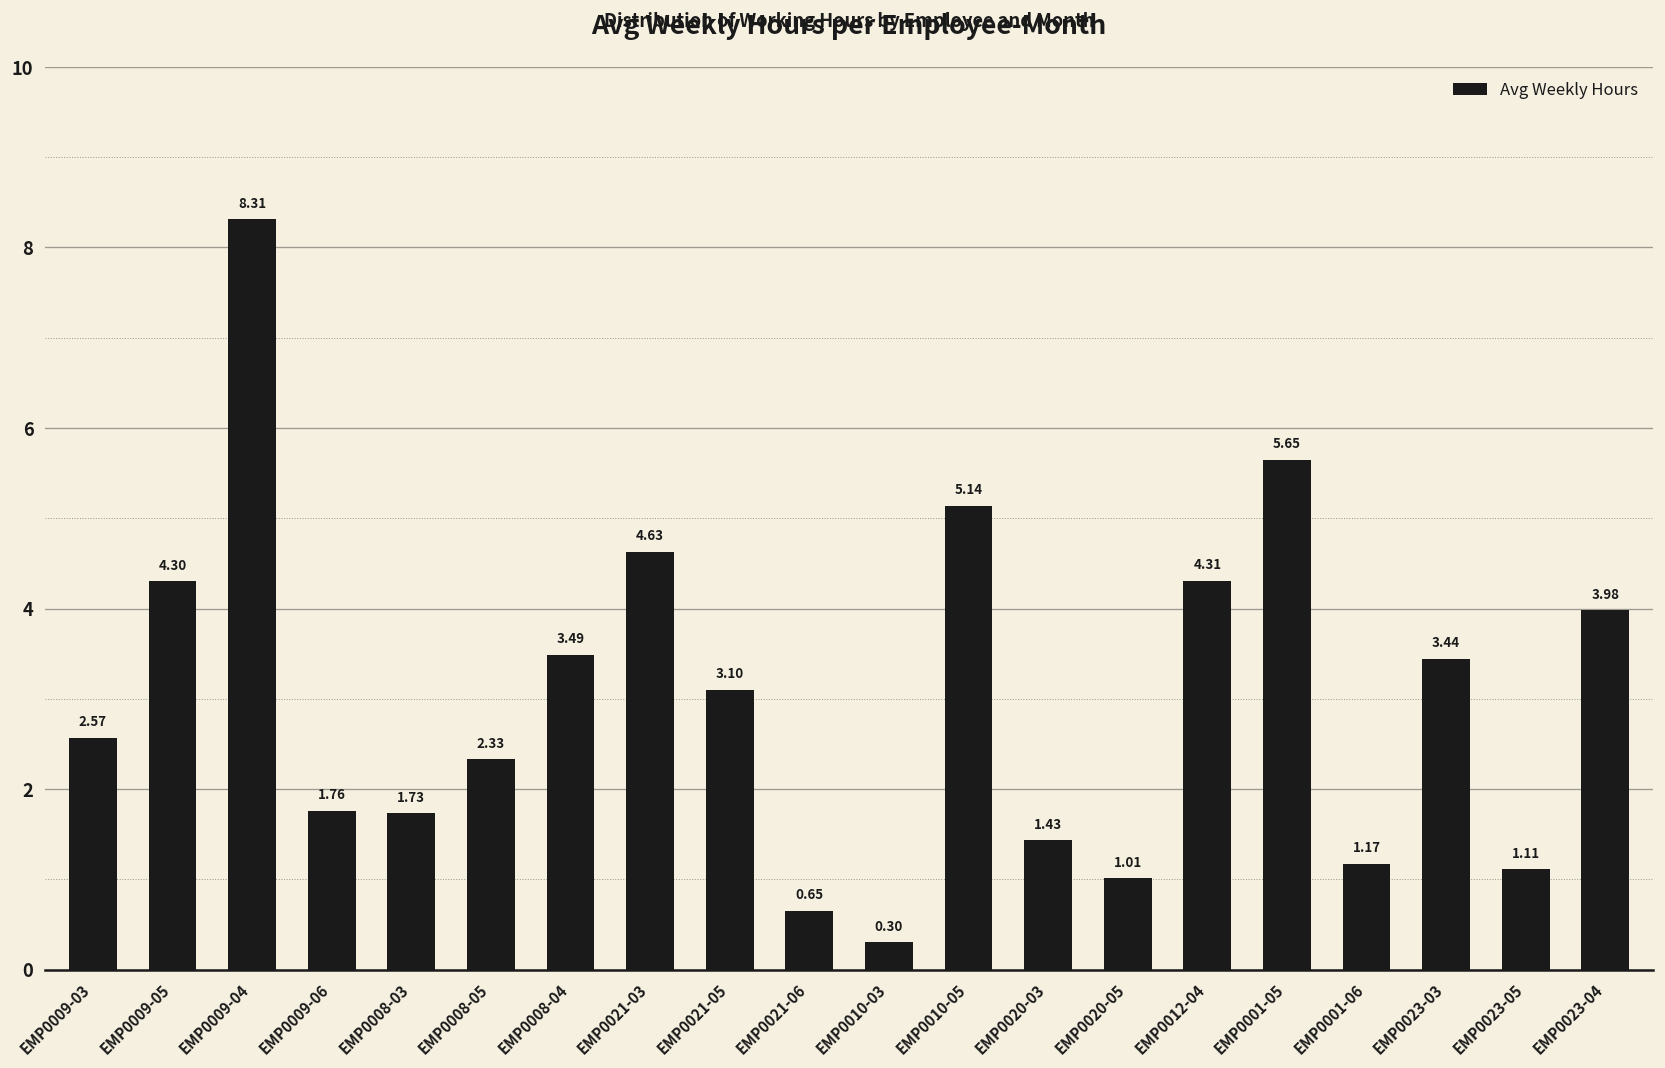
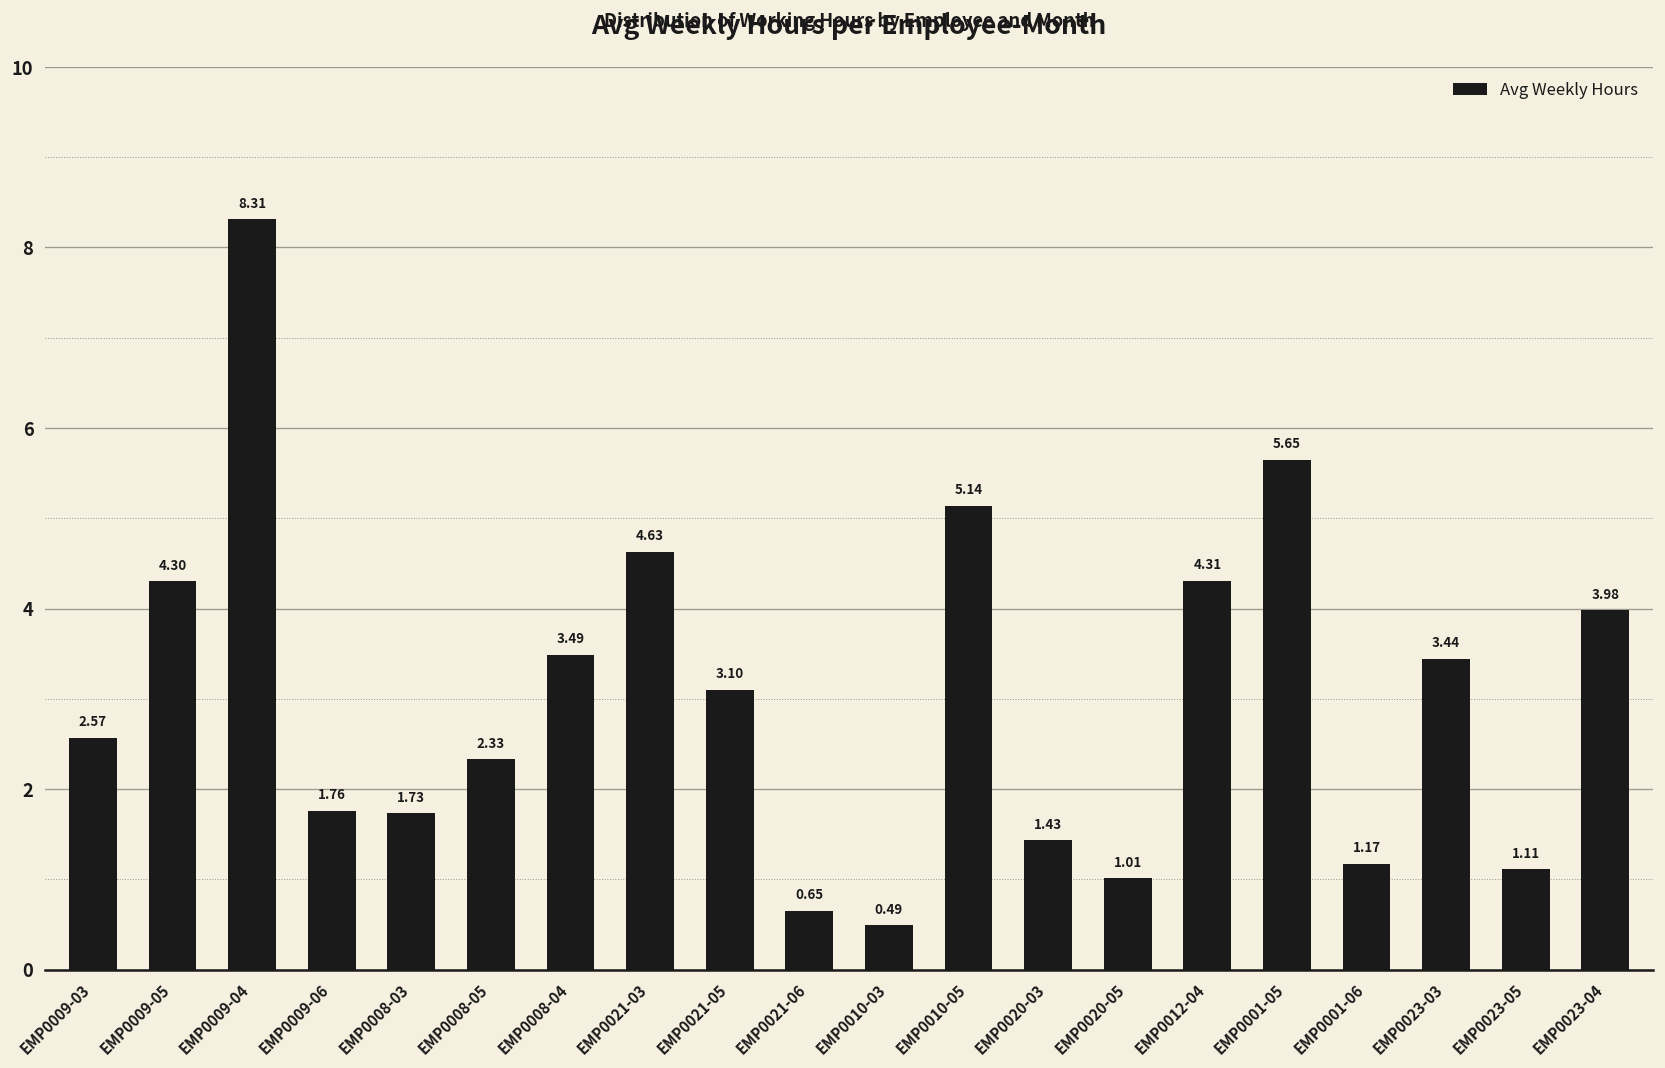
EMP0010-03: 0.30 -> 0.49
